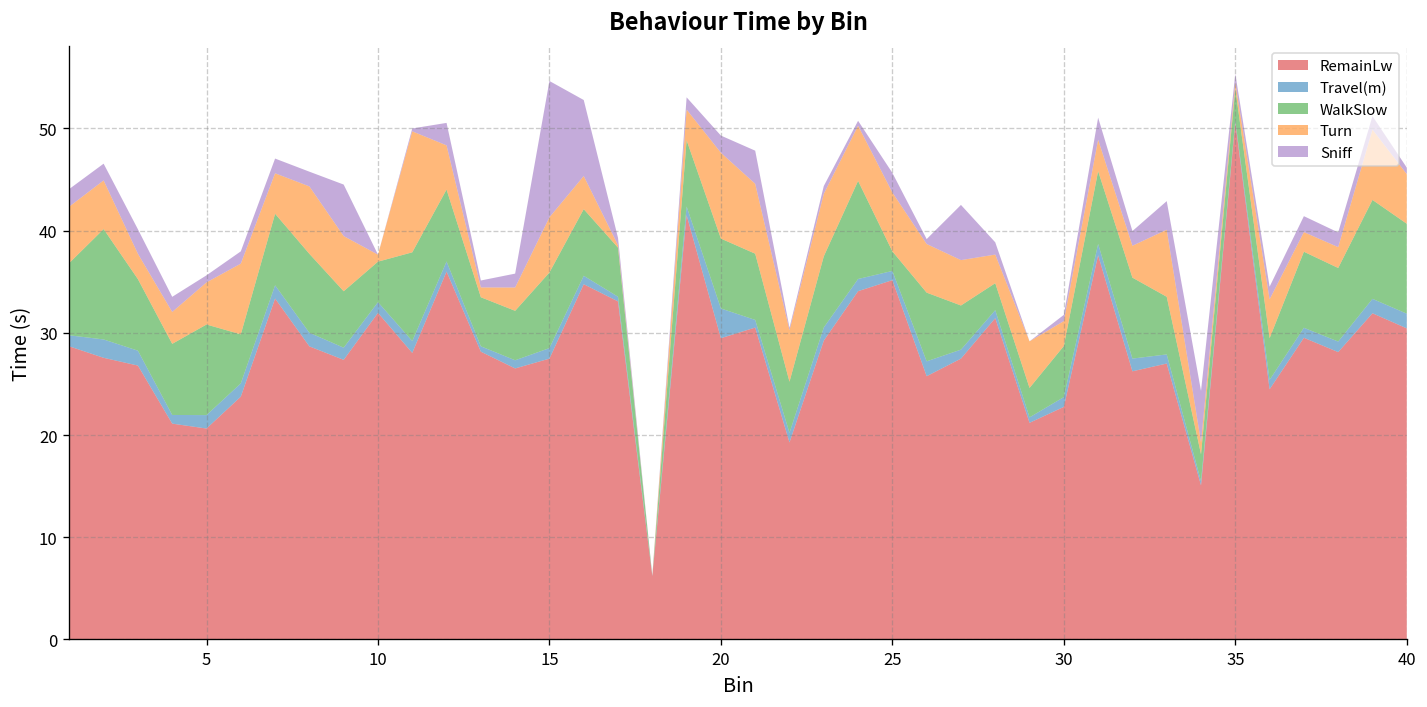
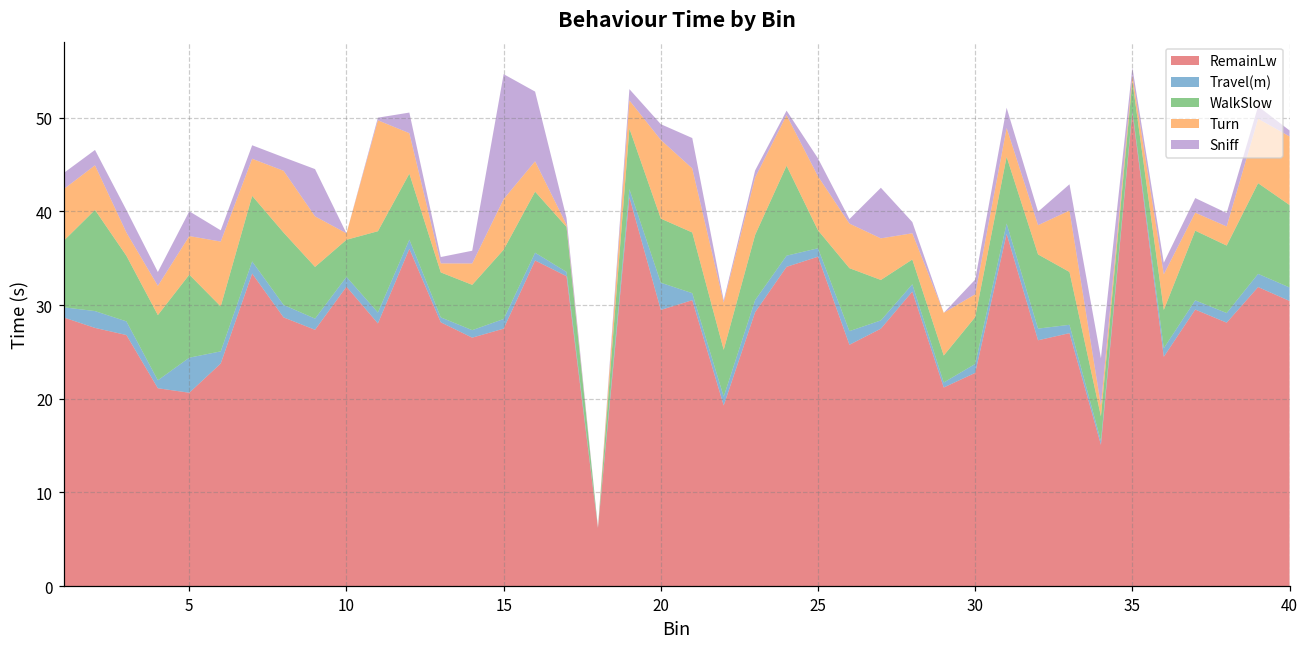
Travel(m), 5: 1 -> 4
Sniff, 5: 1 -> 3
Sniff, 30: 1 -> 2
Turn, 40: 5 -> 7
